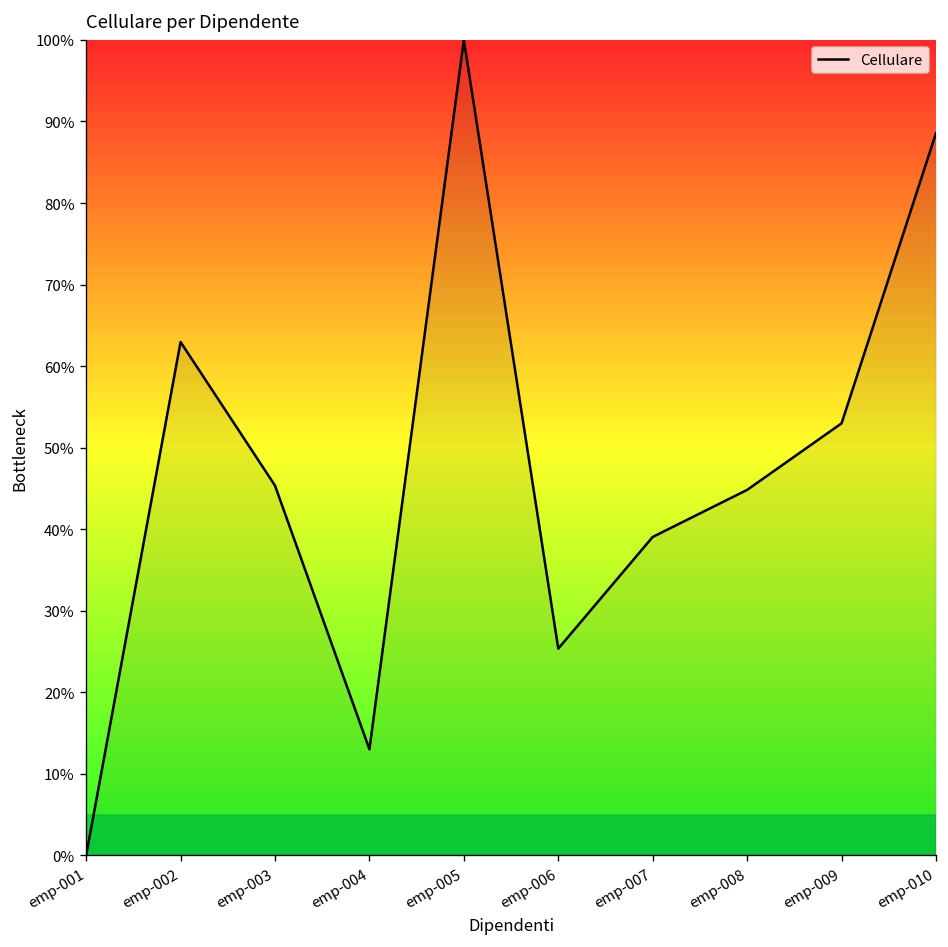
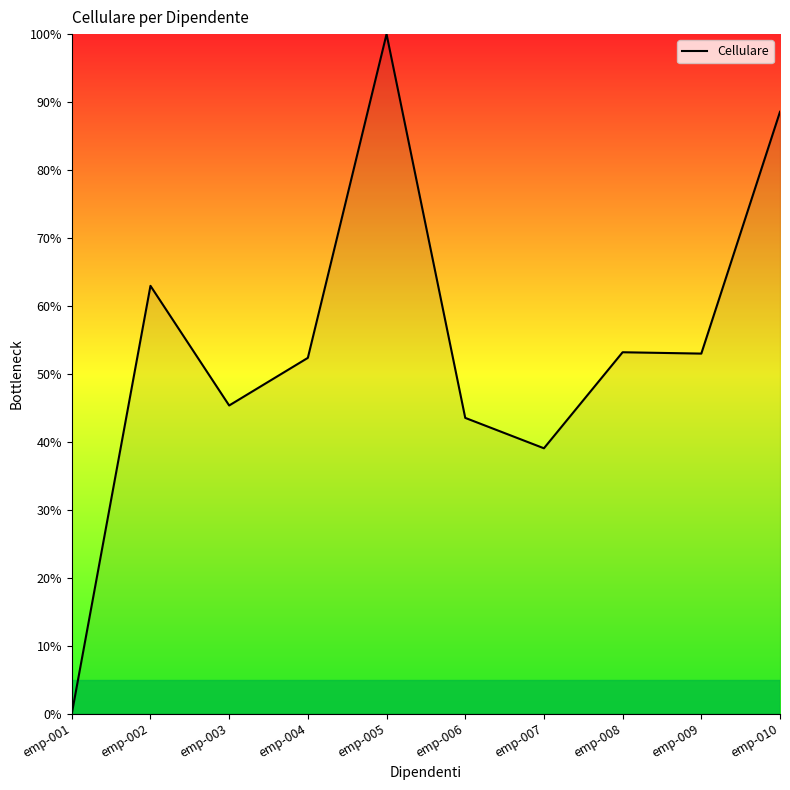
emp-004: 13% -> 52%
emp-006: 25% -> 44%
emp-008: 45% -> 53%
